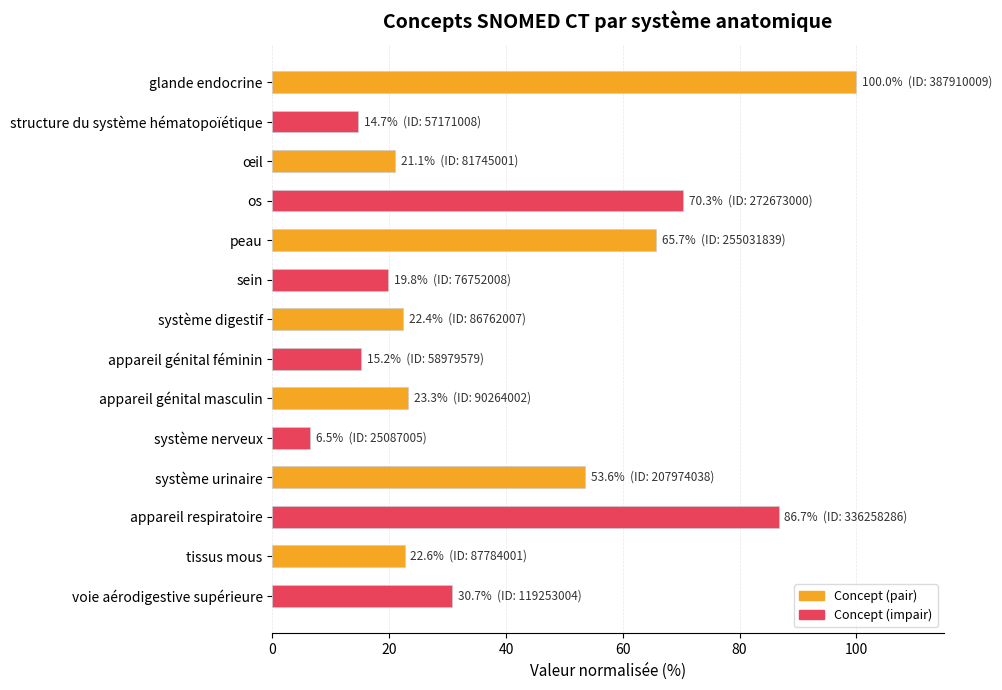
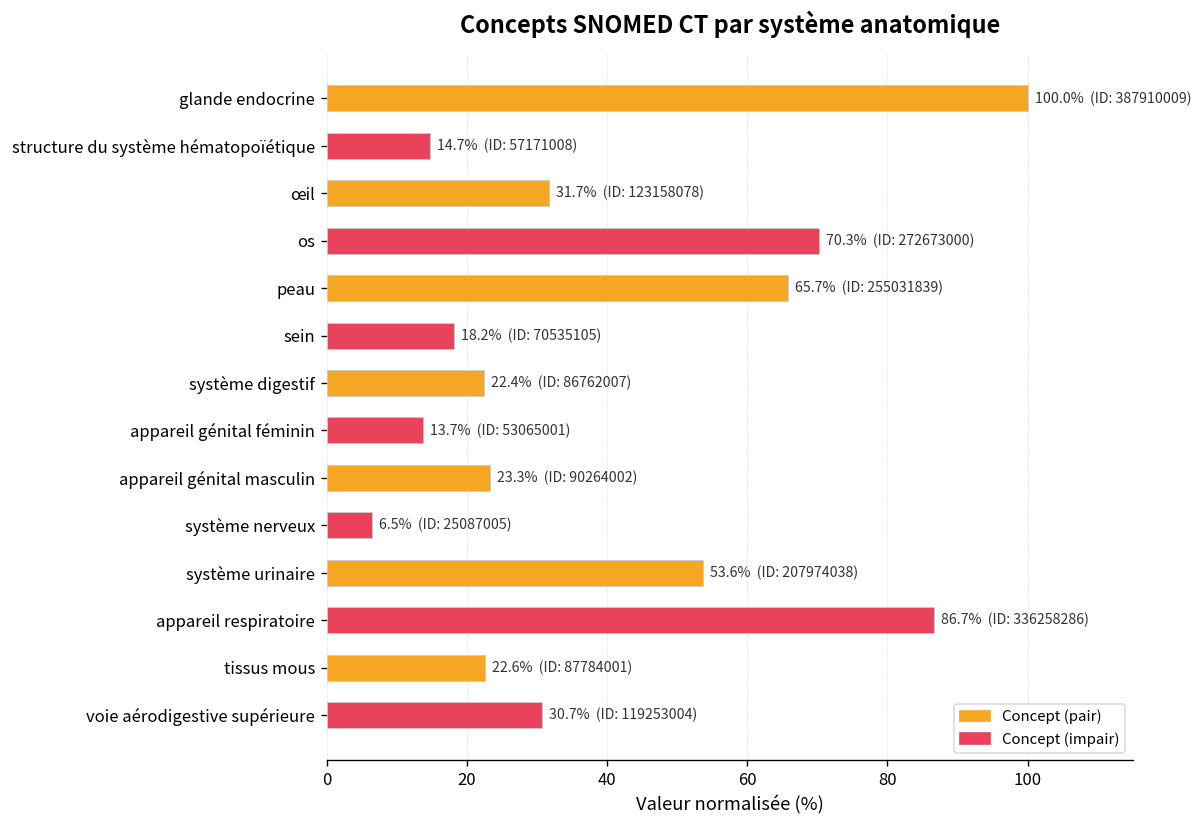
œil: 21.1% (ID: 81745001) -> 31.7% (ID: 123158078)
sein: 19.8% (ID: 76752008) -> 18.2% (ID: 70535105)
appareil génital féminin: 15.2% (ID: 58979579) -> 13.7% (ID: 53065001)
